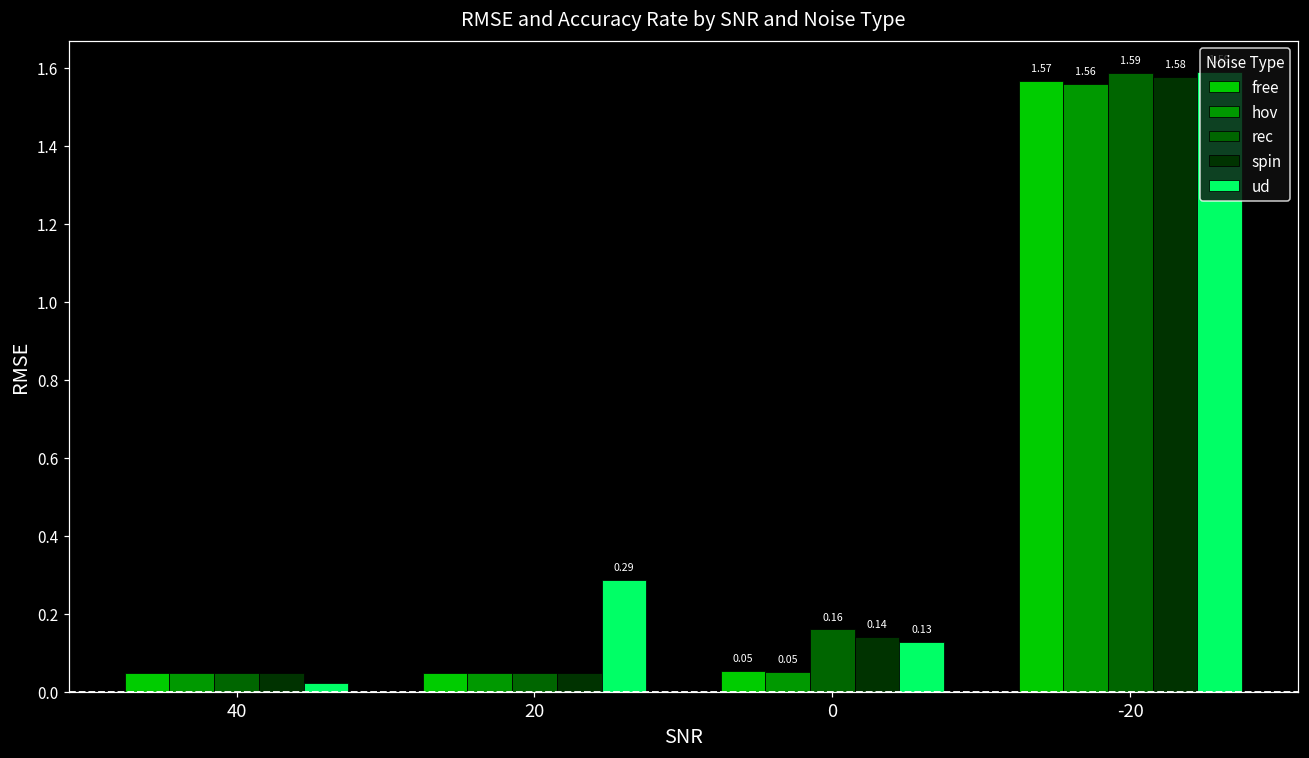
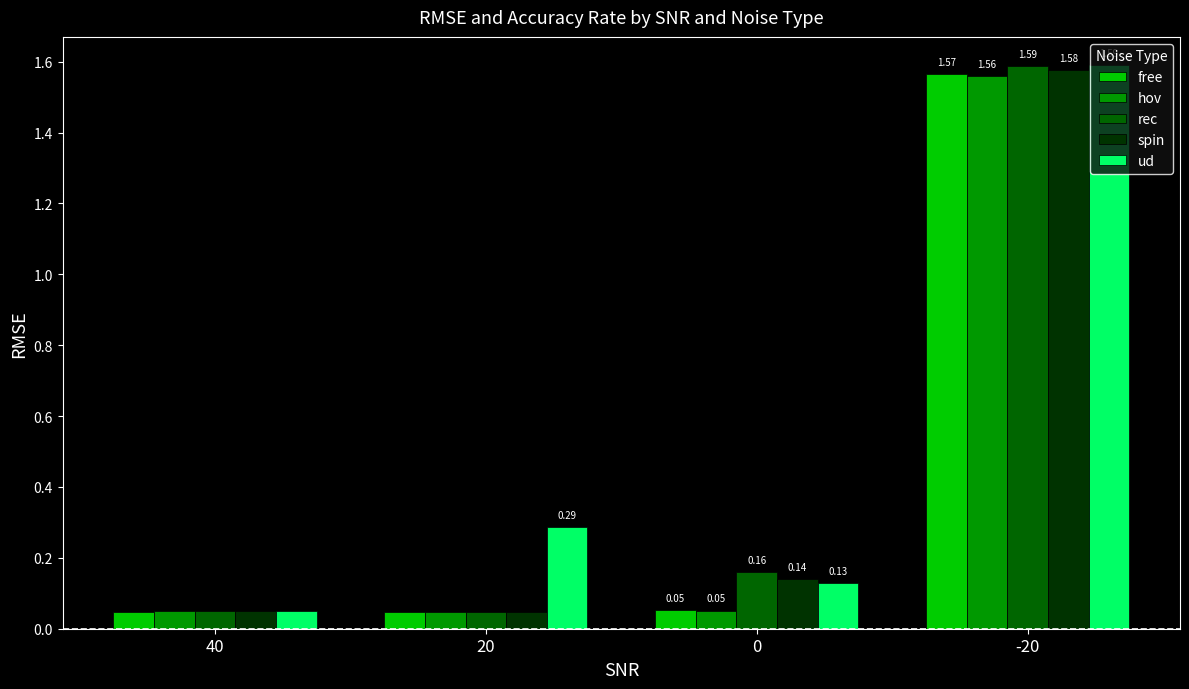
ud, 40: 0.02 -> 0.05
